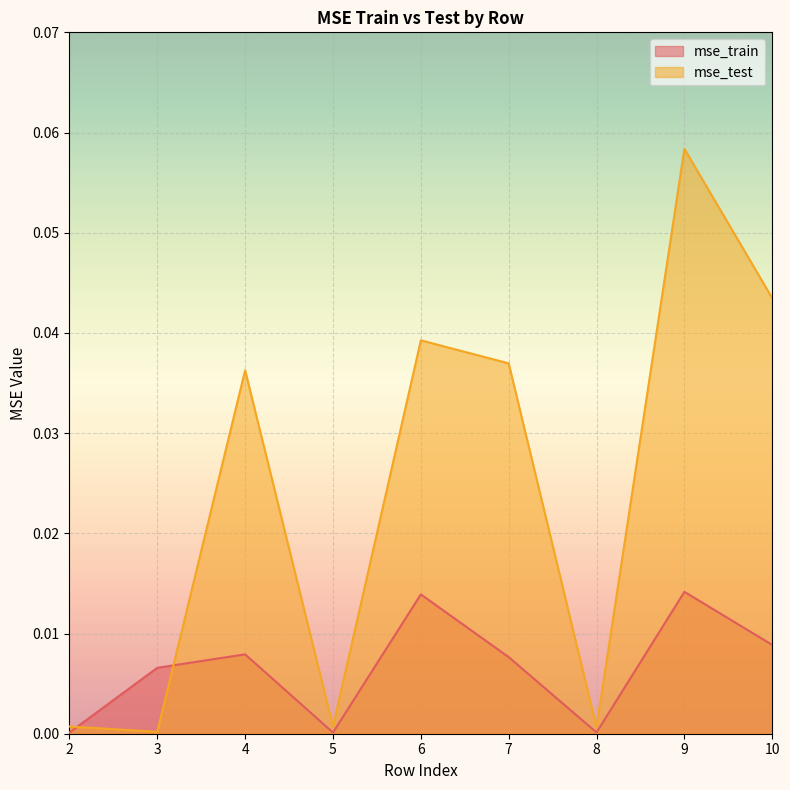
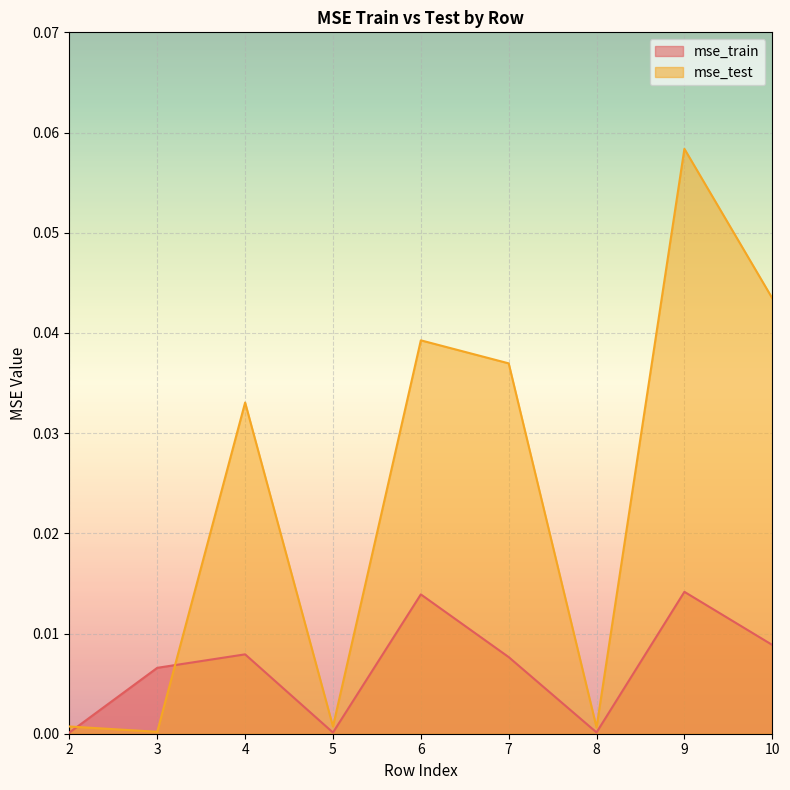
mse_test, 4: 0.0363 -> 0.0331
